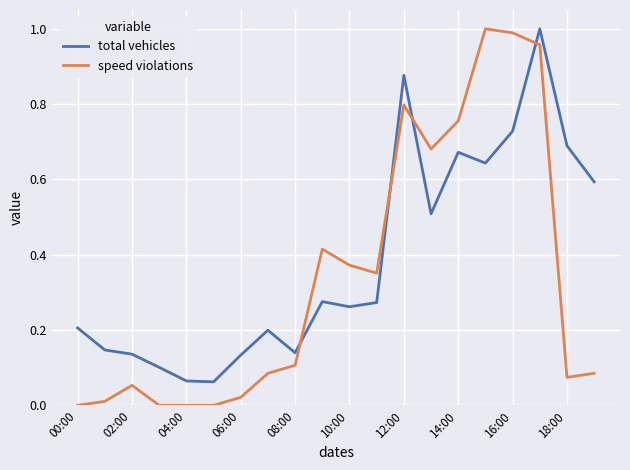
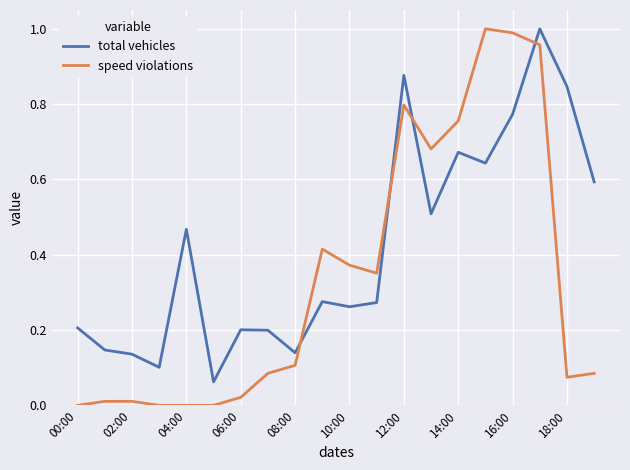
speed violations, 02:00: 0.05 -> 0.01
total vehicles, 04:00: 0.06 -> 0.47
total vehicles, 06:00: 0.13 -> 0.20
total vehicles, 16:00: 0.73 -> 0.77
total vehicles, 18:00: 0.69 -> 0.85
